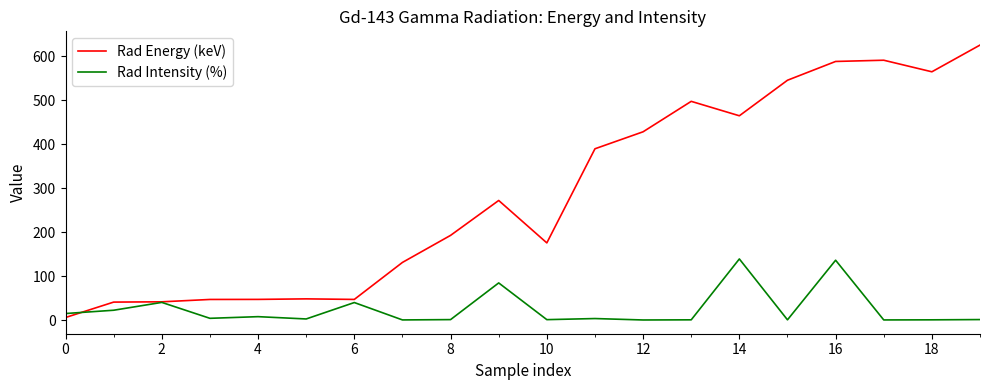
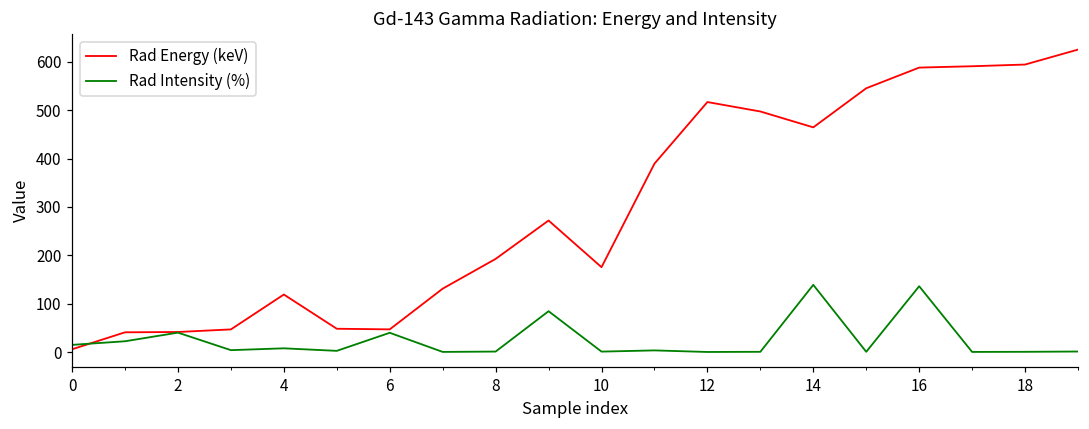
Rad Energy (keV), 4: 50 -> 120
Rad Energy (keV), 12: 430 -> 520
Rad Energy (keV), 18: 560 -> 590
